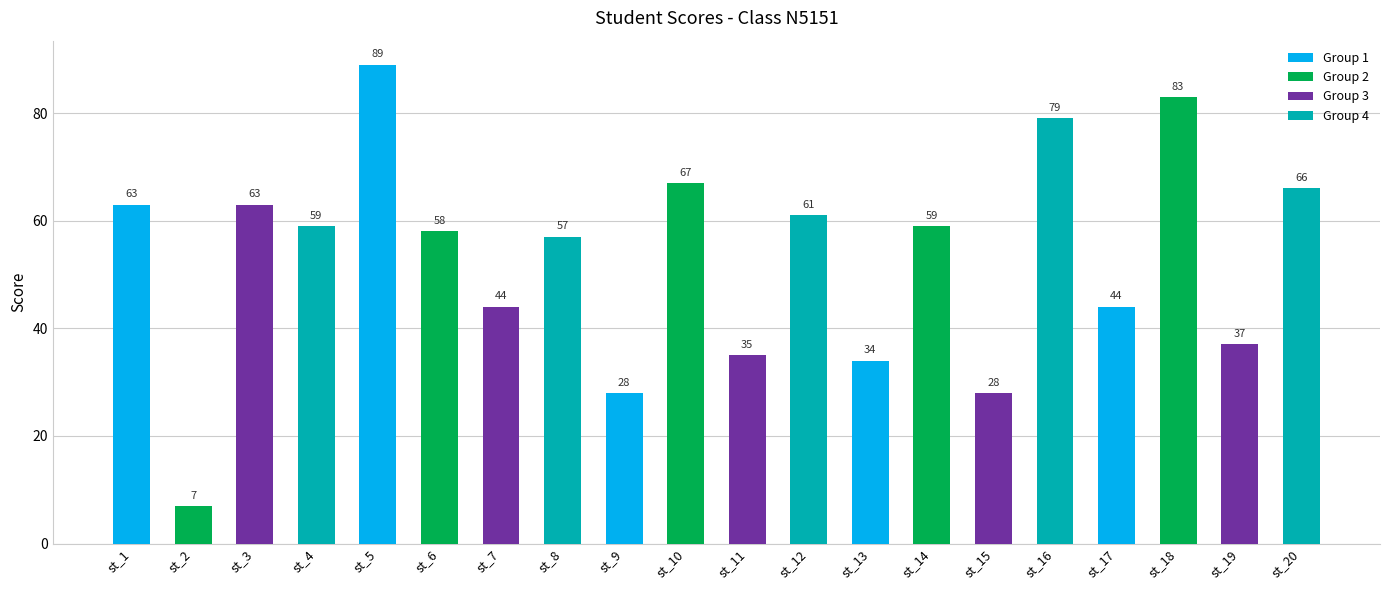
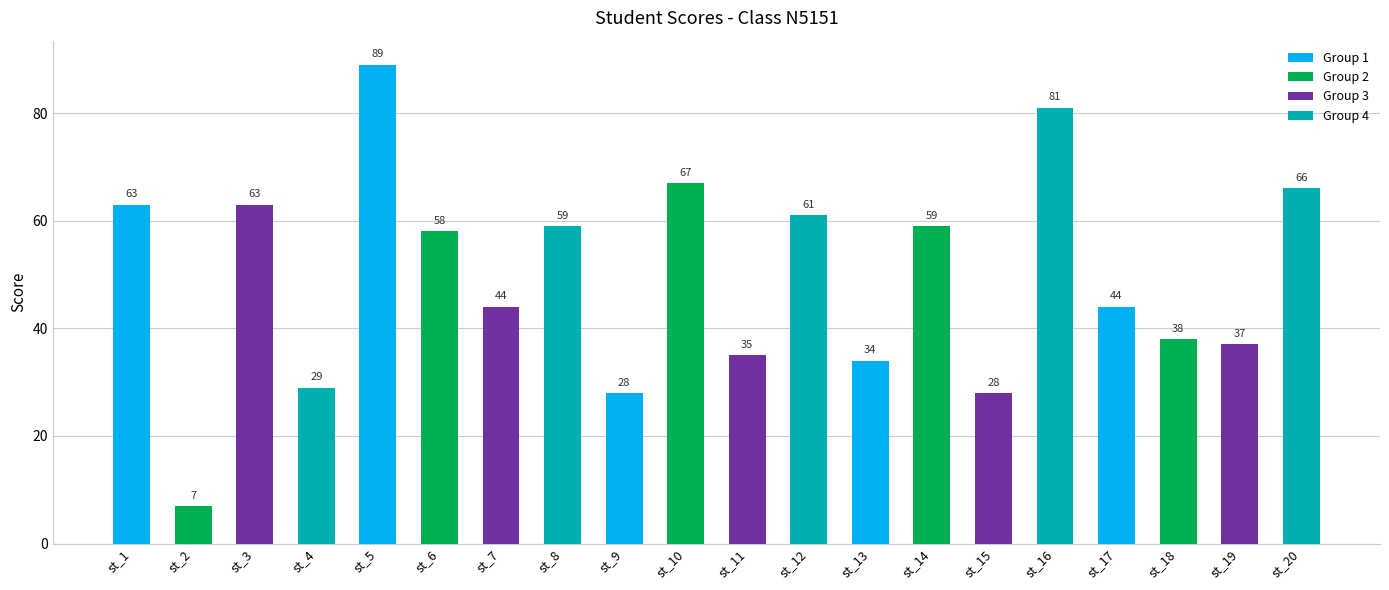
st_4: 59 -> 29
st_8: 57 -> 59
st_16: 79 -> 81
st_18: 83 -> 38
